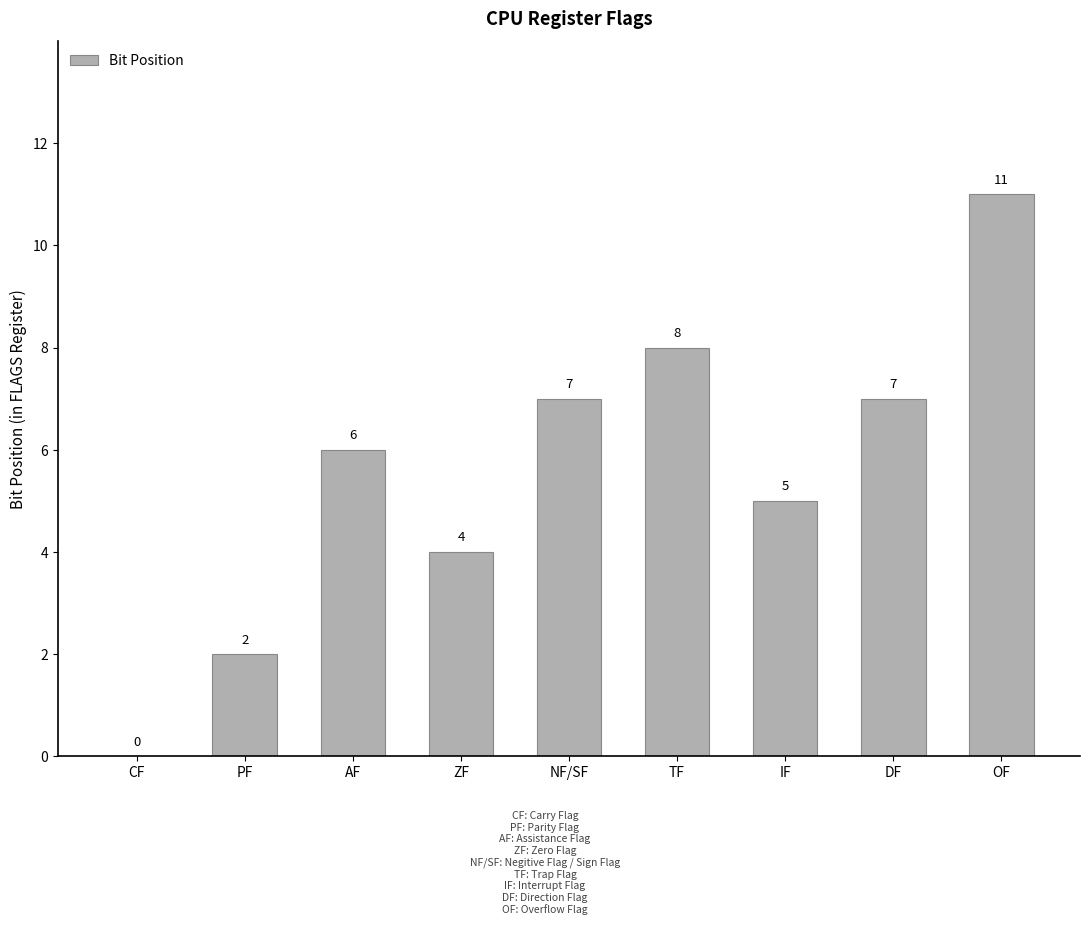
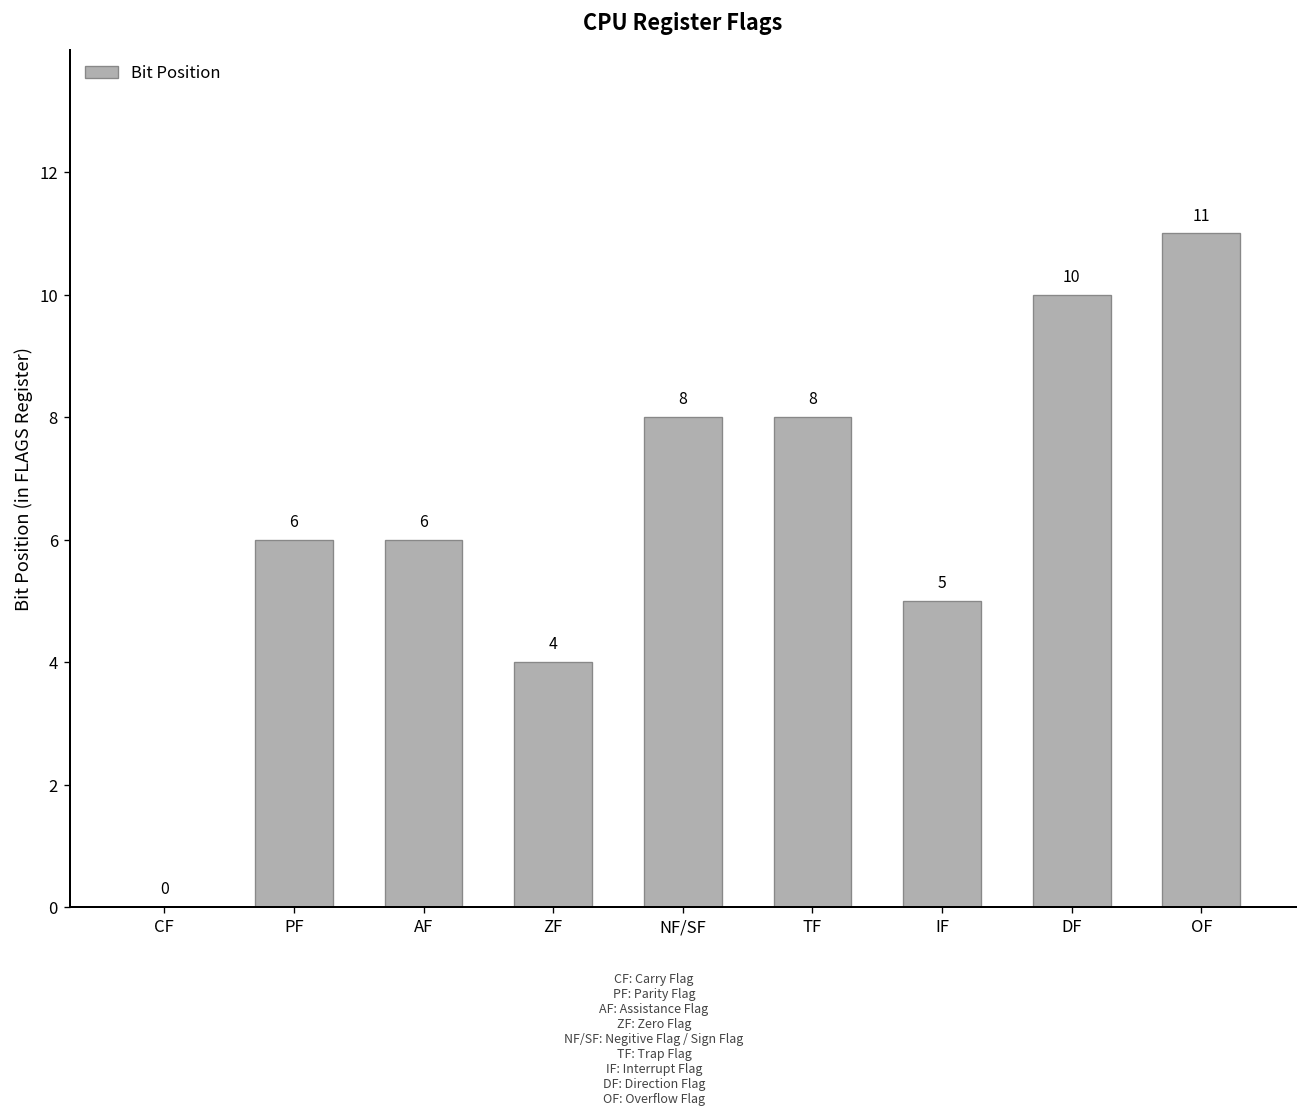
PF: 2 -> 6
NF/SF: 7 -> 8
DF: 7 -> 10
